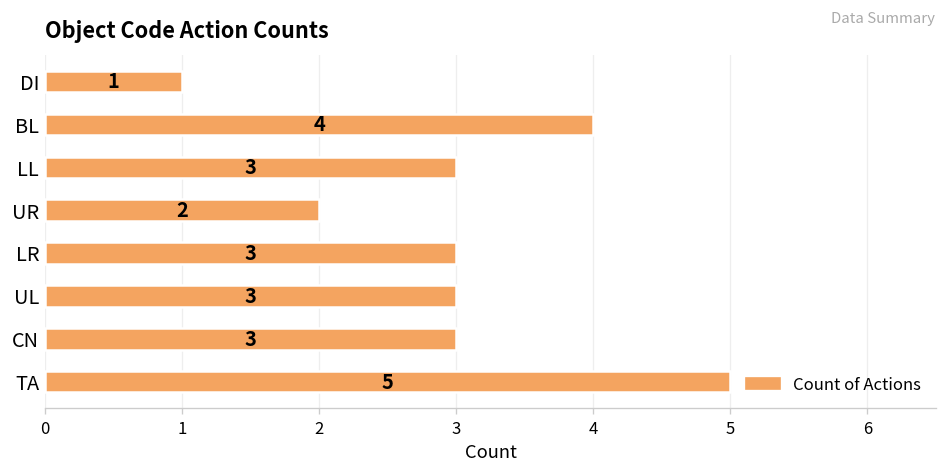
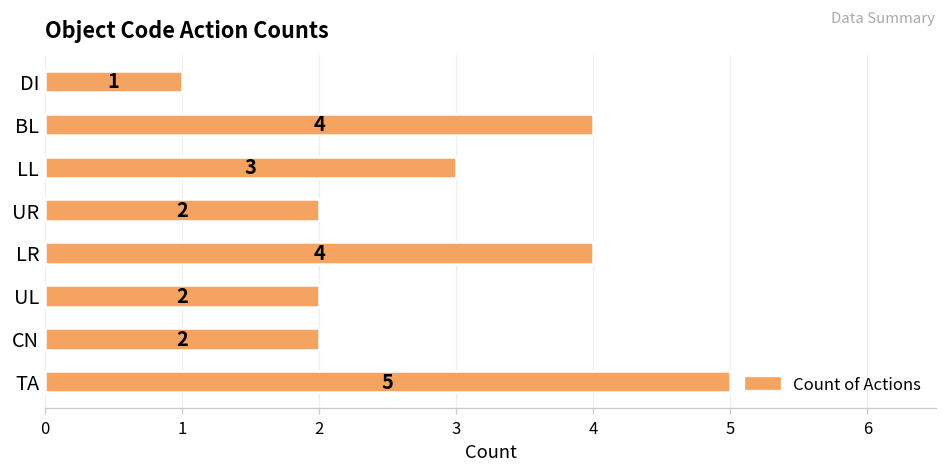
LR: 3 -> 4
UL: 3 -> 2
CN: 3 -> 2
